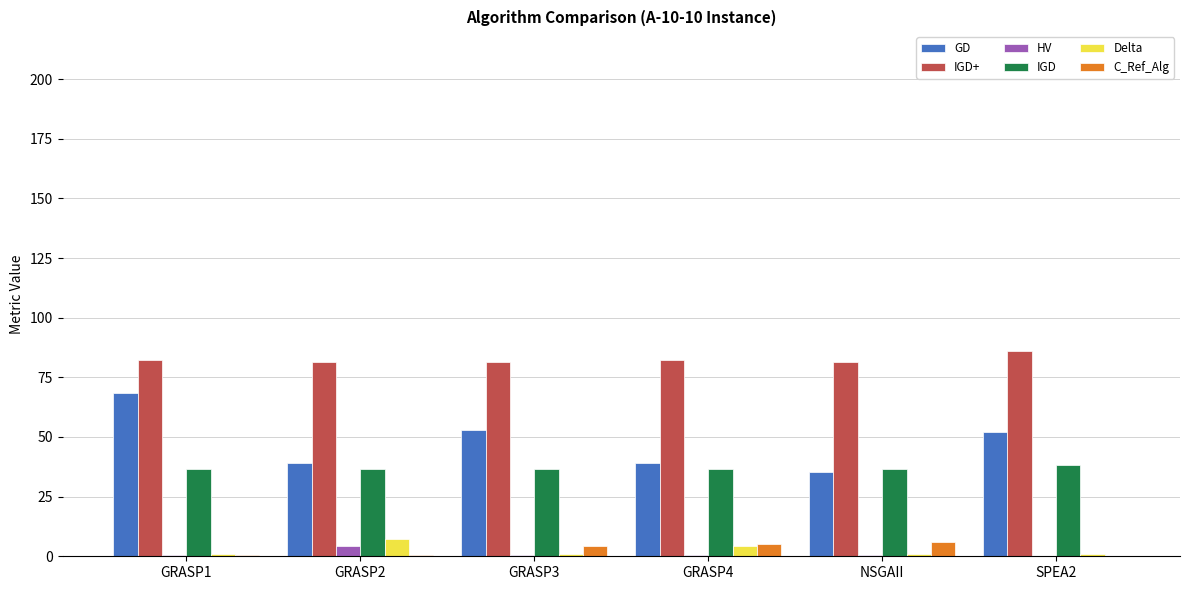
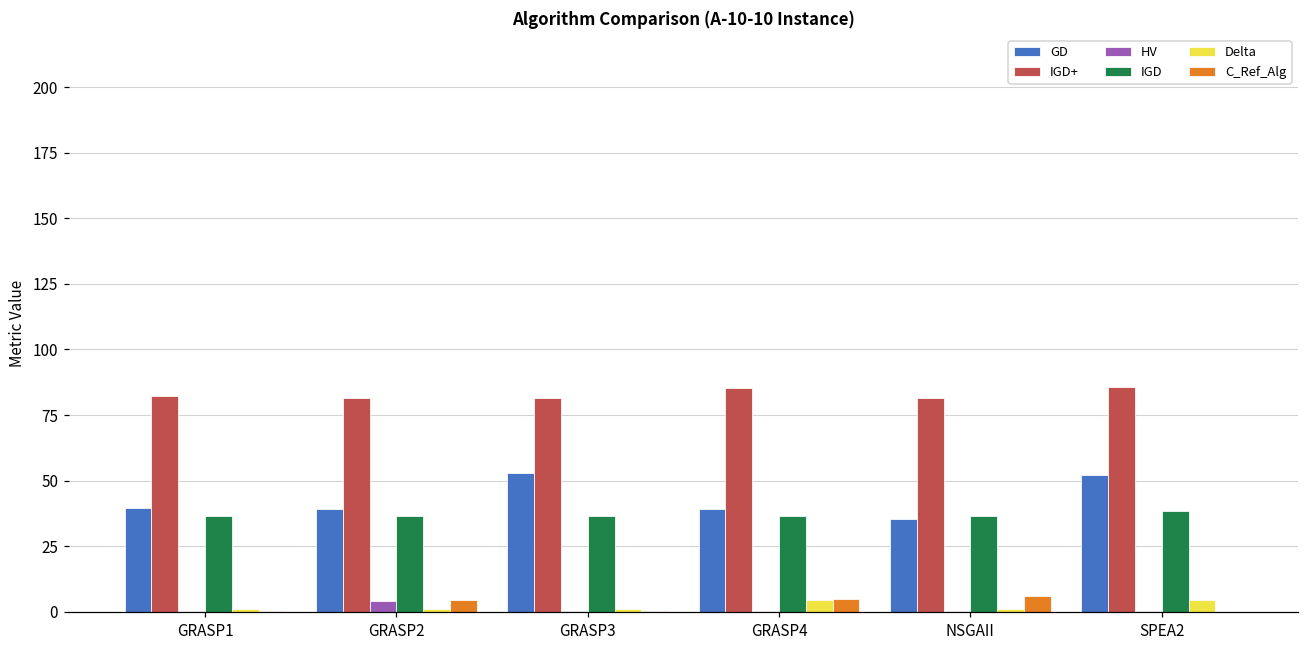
GD, GRASP1: 69 -> 40
Delta, GRASP2: 7 -> 1
C_Ref_Alg, GRASP2: 1 -> 5
C_Ref_Alg, GRASP3: 4 -> 0
IGD+, GRASP4: 82 -> 86
Delta, SPEA2: 1 -> 4
